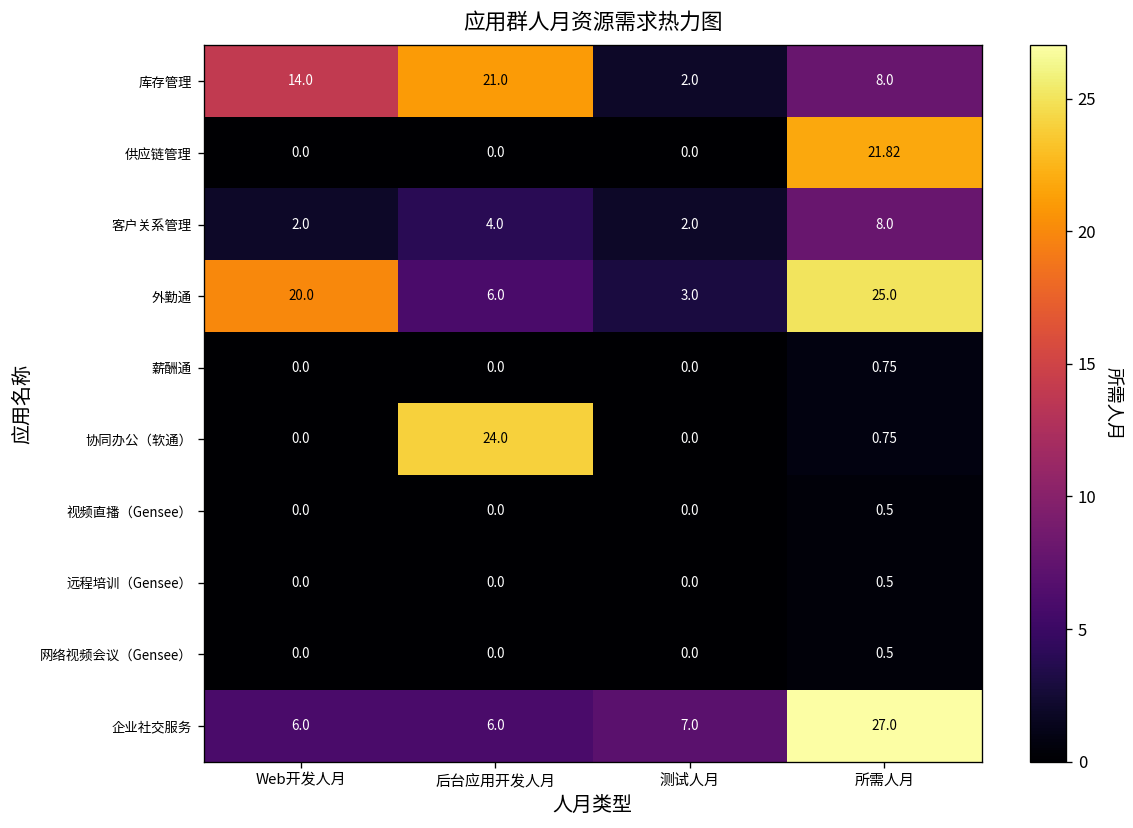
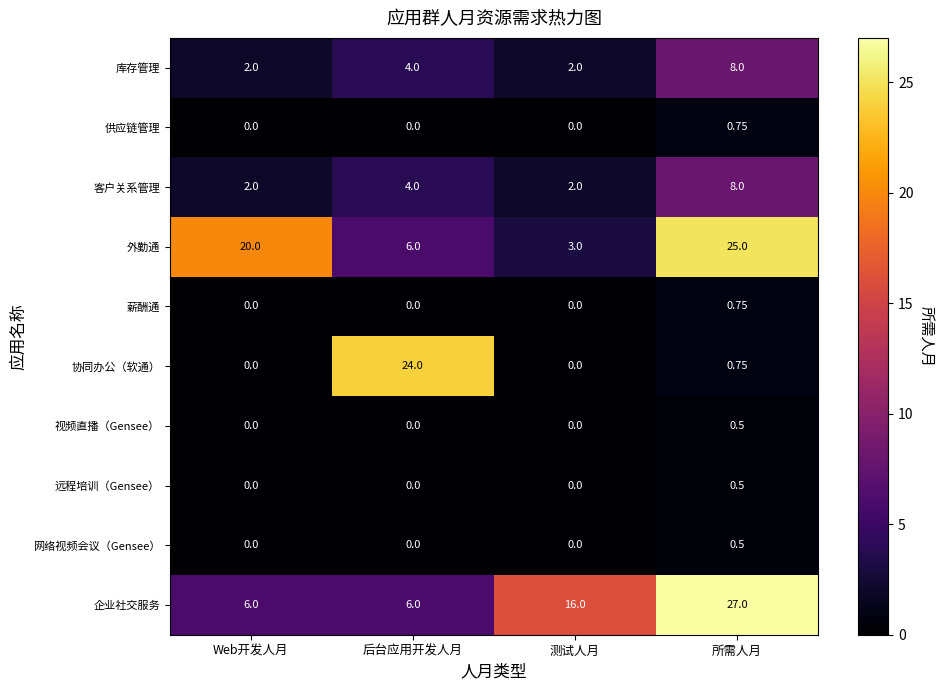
库存管理, Web开发人月: 14.0 -> 2.0
库存管理, 后台应用开发人月: 21.0 -> 4.0
供应链管理, 所需人月: 21.82 -> 0.75
企业社交服务, 测试人月: 7.0 -> 16.0
